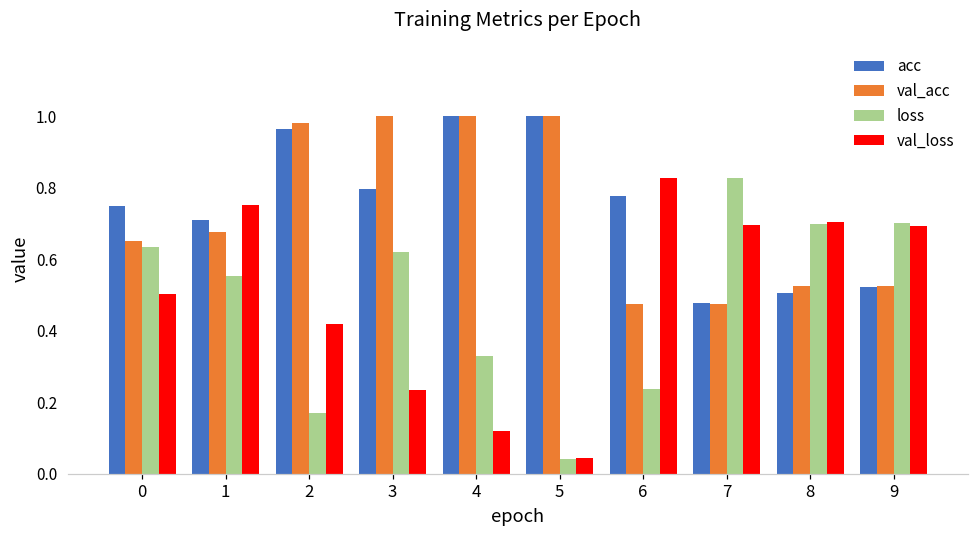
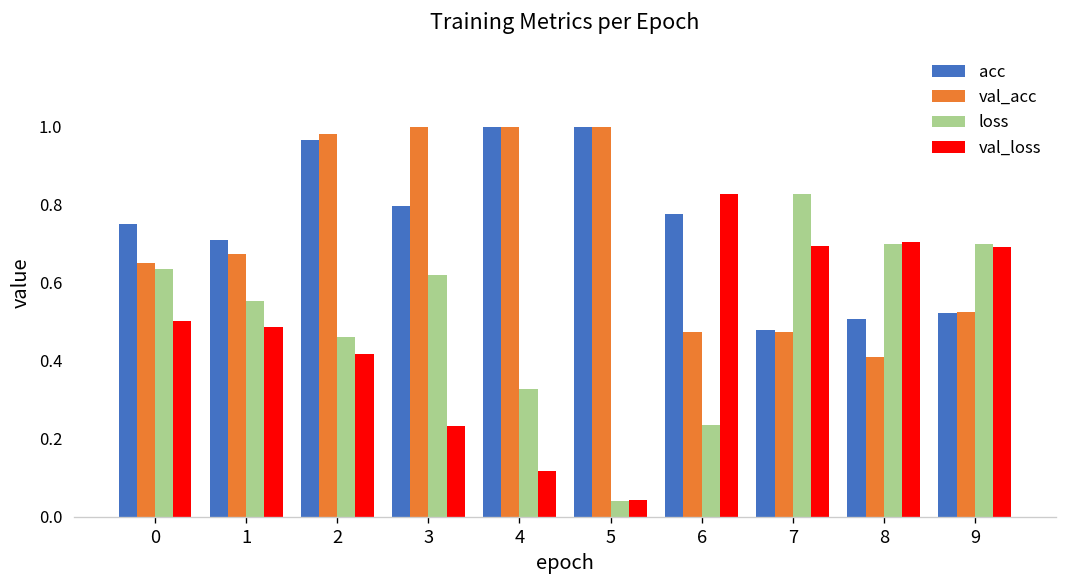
val_loss, 1: 0.75 -> 0.49
loss, 2: 0.17 -> 0.46
val_acc, 8: 0.53 -> 0.41
